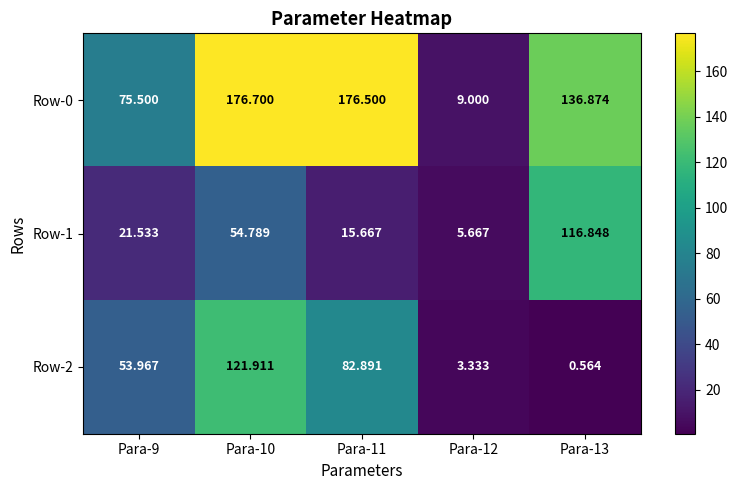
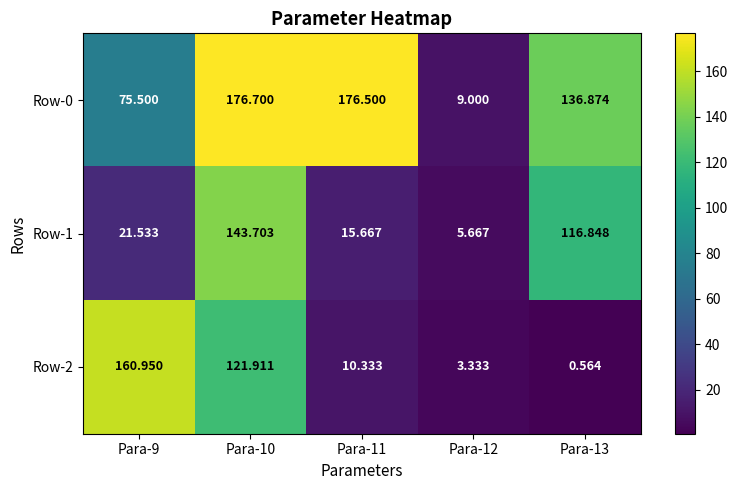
Row-1, Para-10: 54.789 -> 143.703
Row-2, Para-9: 53.967 -> 160.950
Row-2, Para-11: 82.891 -> 10.333
